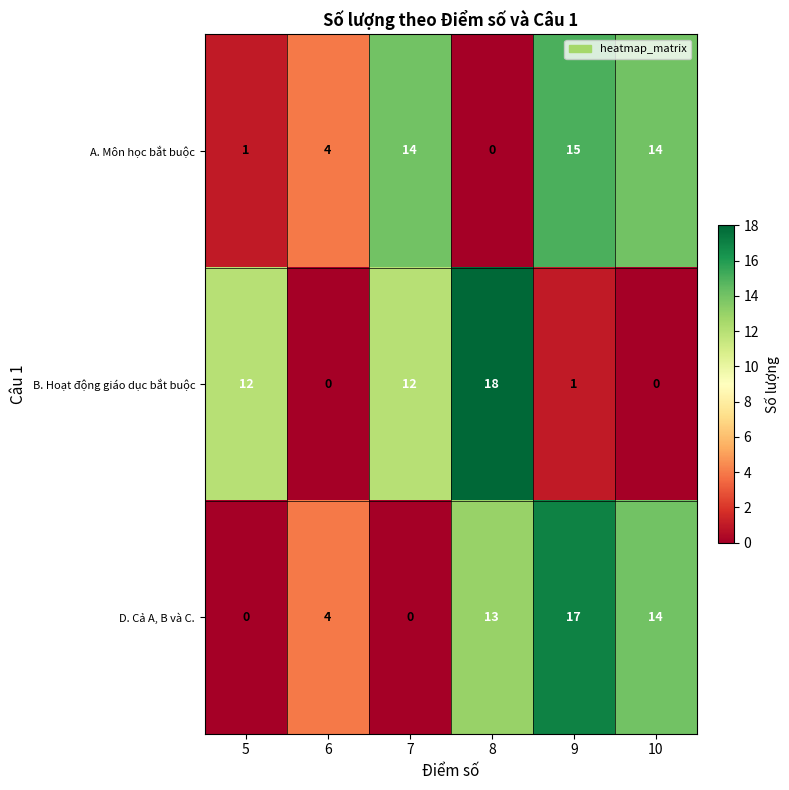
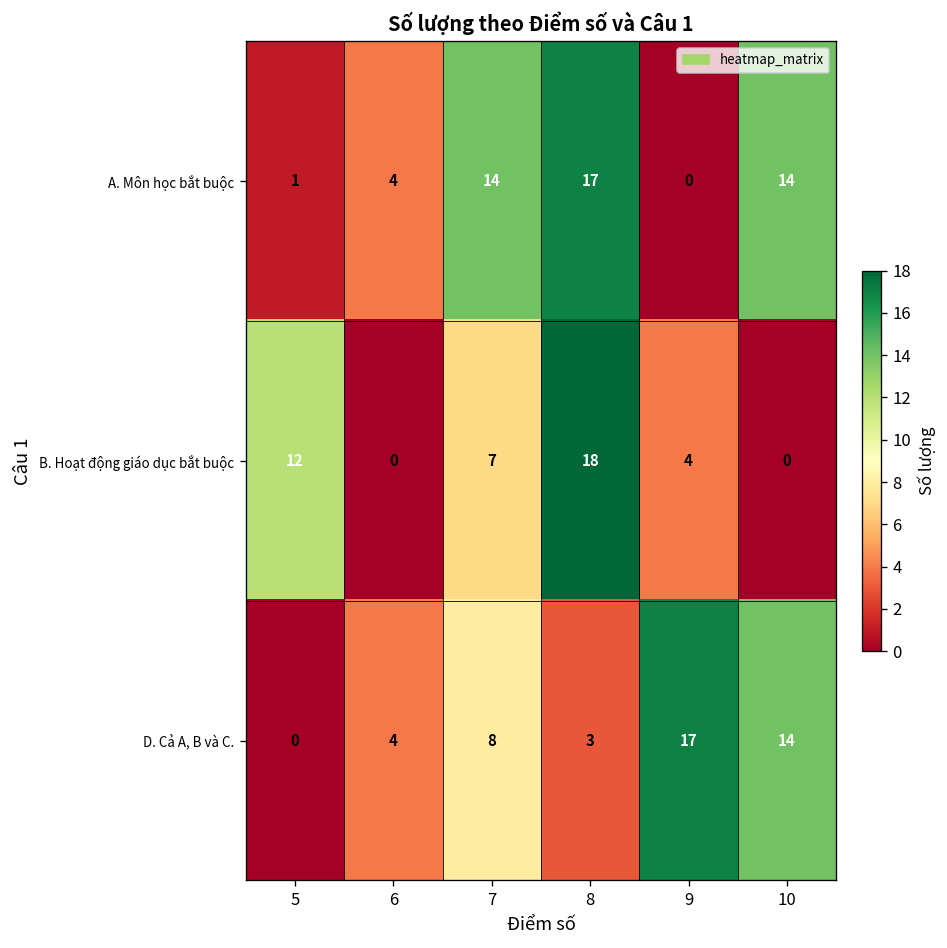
A. Môn học bắt buộc, 8: 0 -> 17
A. Môn học bắt buộc, 9: 15 -> 0
B. Hoạt động giáo dục bắt buộc, 7: 12 -> 7
B. Hoạt động giáo dục bắt buộc, 9: 1 -> 4
D. Cả A, B và C., 7: 0 -> 8
D. Cả A, B và C., 8: 13 -> 3
